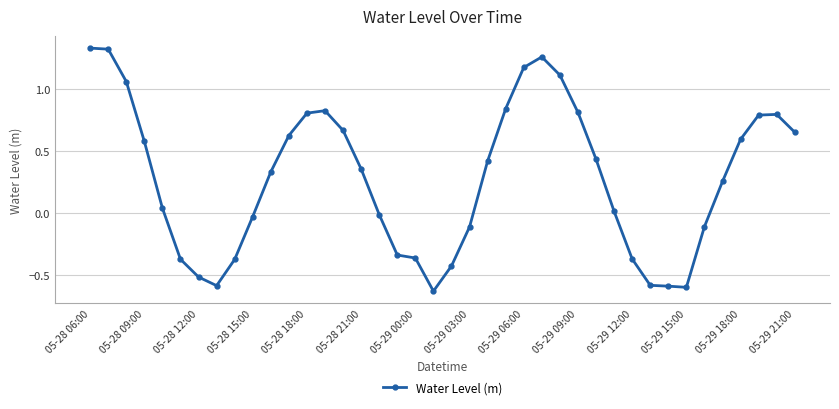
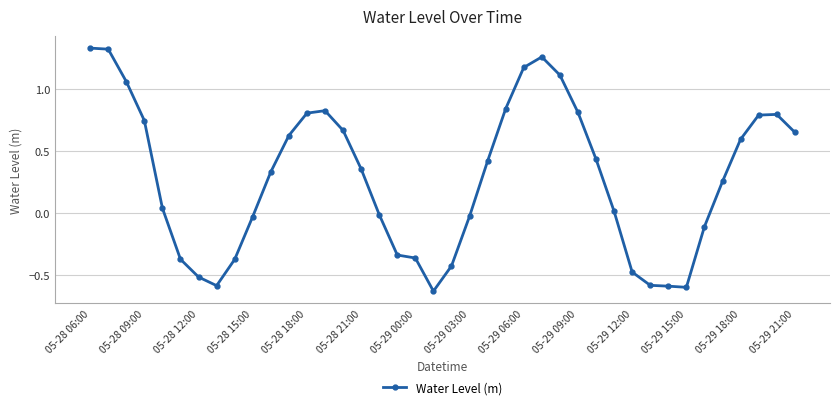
05-28 09:00: 0.58 -> 0.75
05-29 03:00: -0.11 -> -0.02
05-29 12:00: -0.37 -> -0.48
